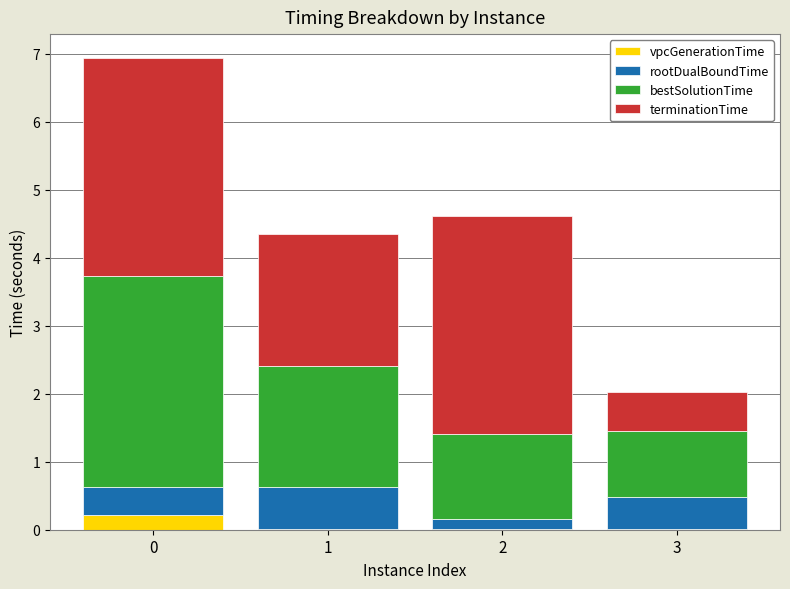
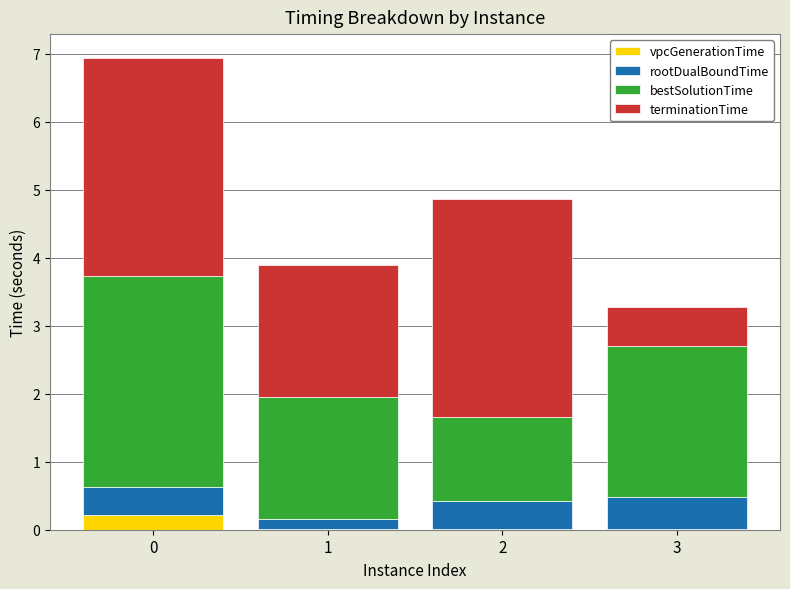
rootDualBoundTime, 1: 0.6 -> 0.2
rootDualBoundTime, 2: 0.1 -> 0.4
bestSolutionTime, 3: 1.0 -> 2.2
